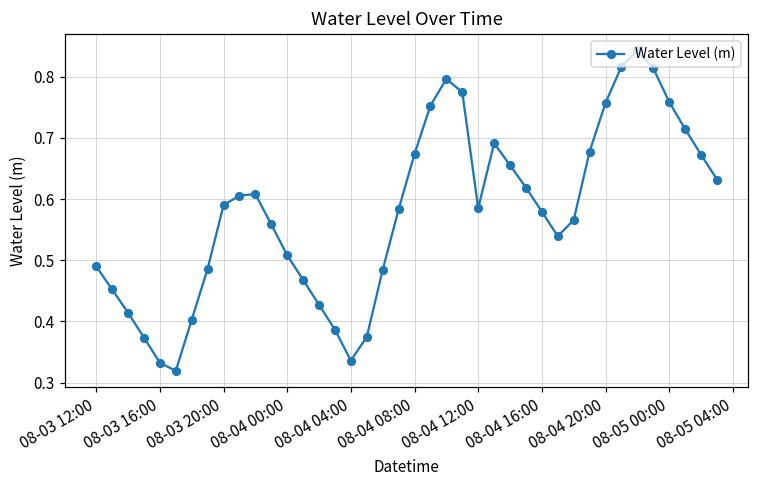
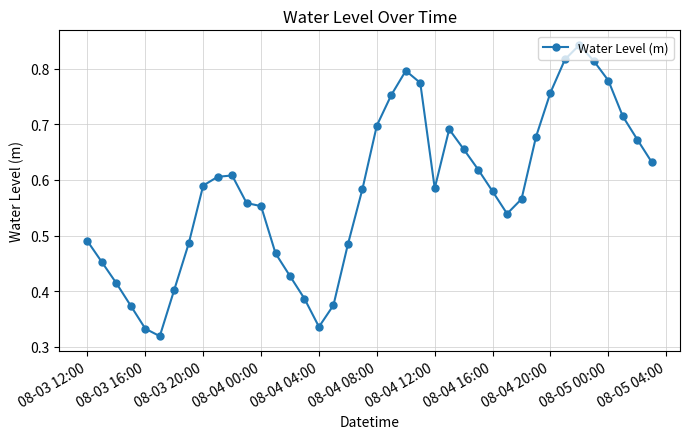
08-04 00:00: 0.51 -> 0.55
08-04 08:00: 0.67 -> 0.70
08-05 00:00: 0.76 -> 0.78
